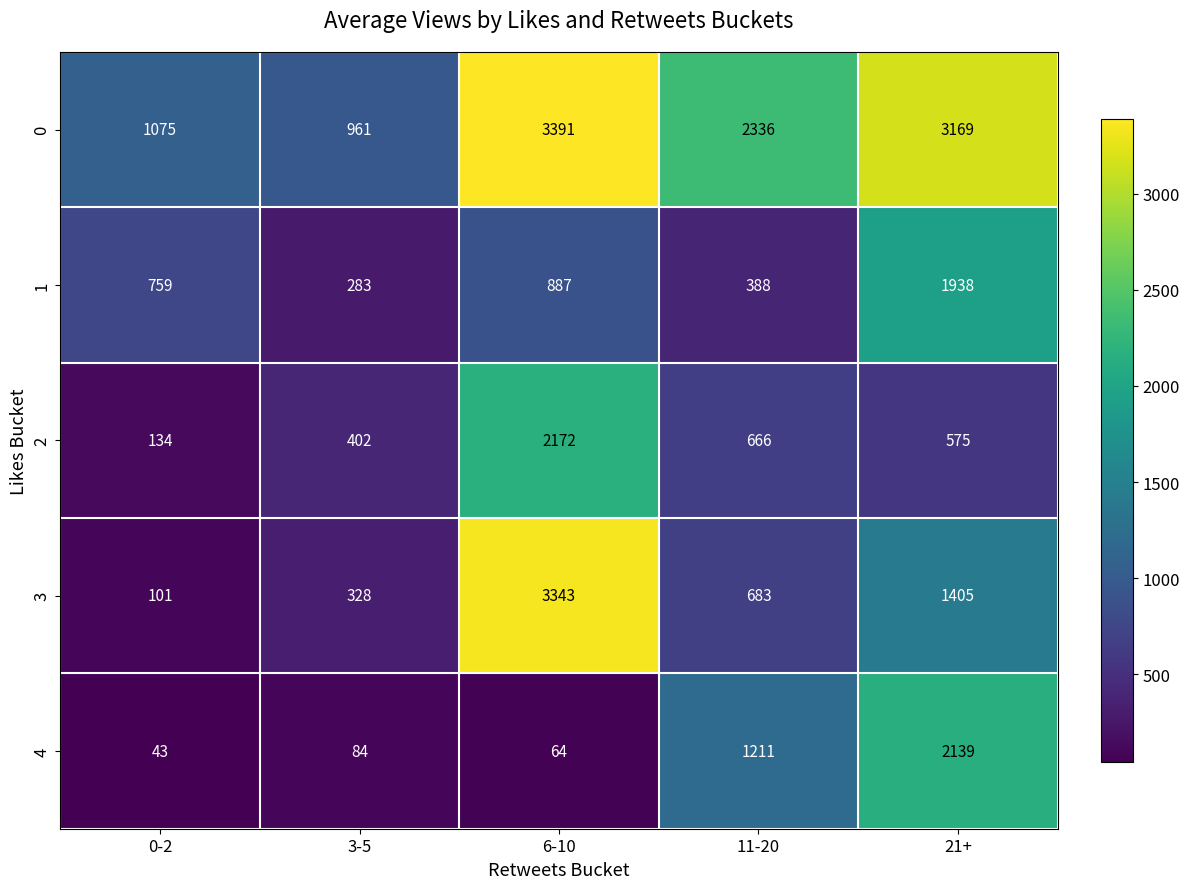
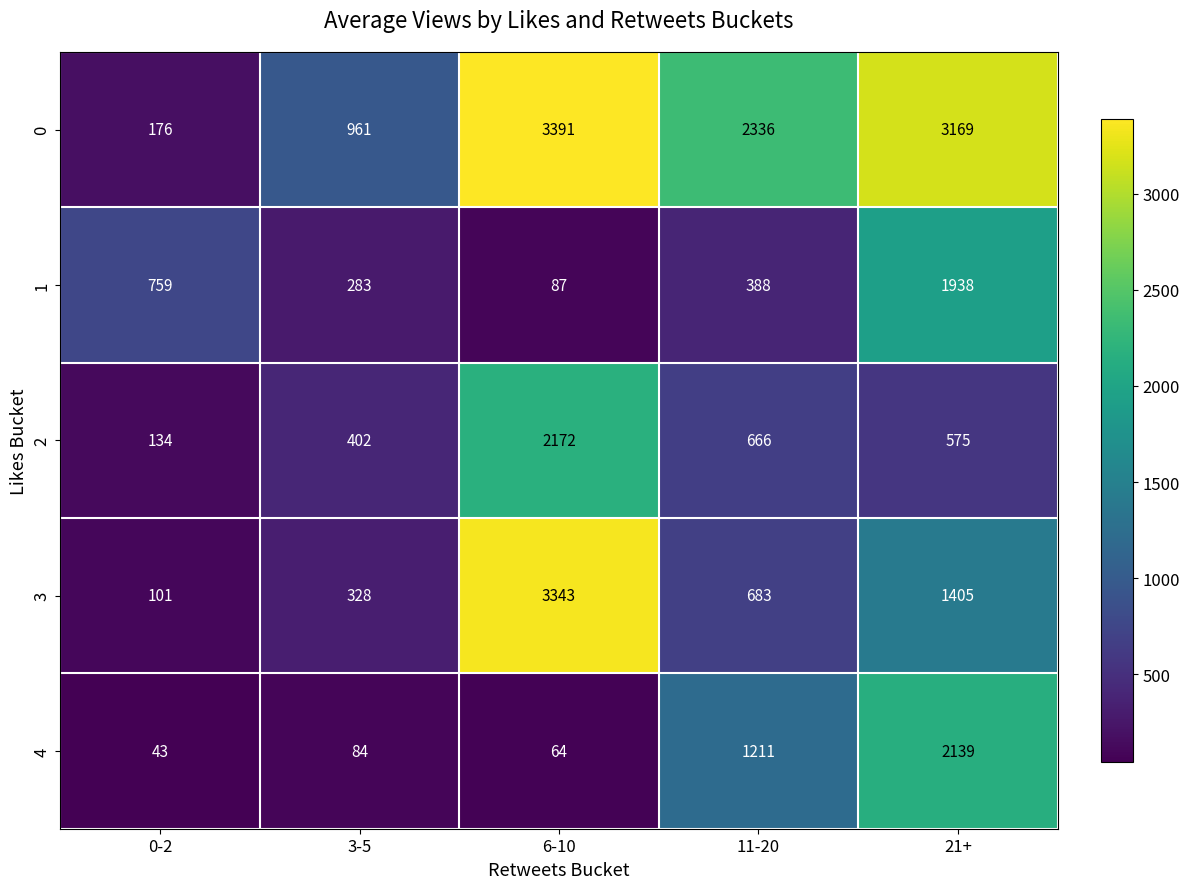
0, 0-2: 1075 -> 176
1, 6-10: 887 -> 87
